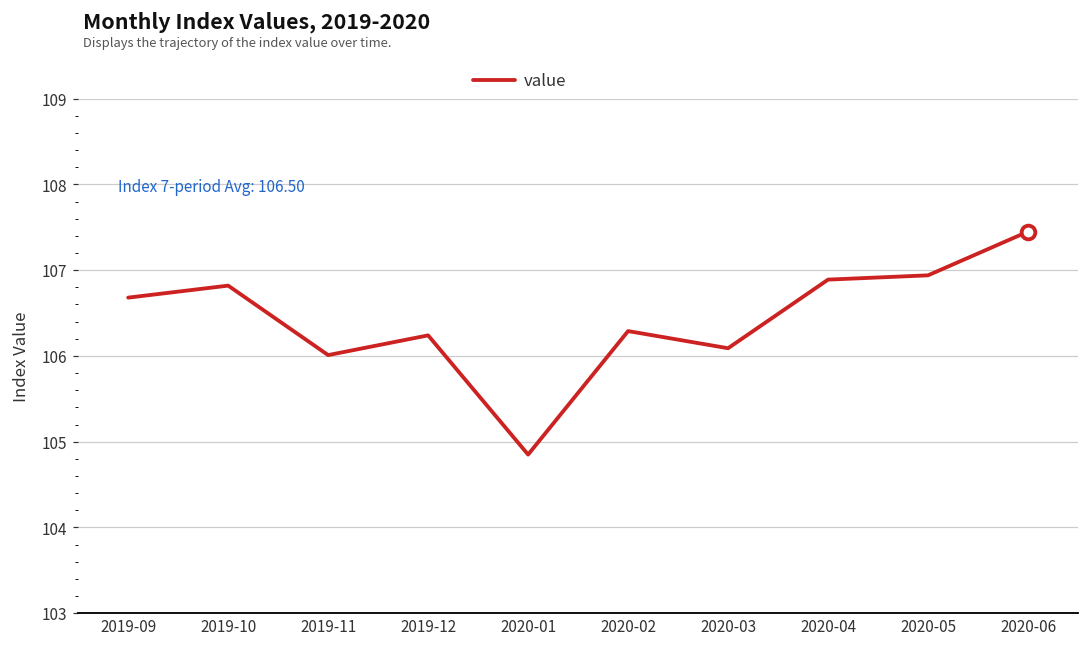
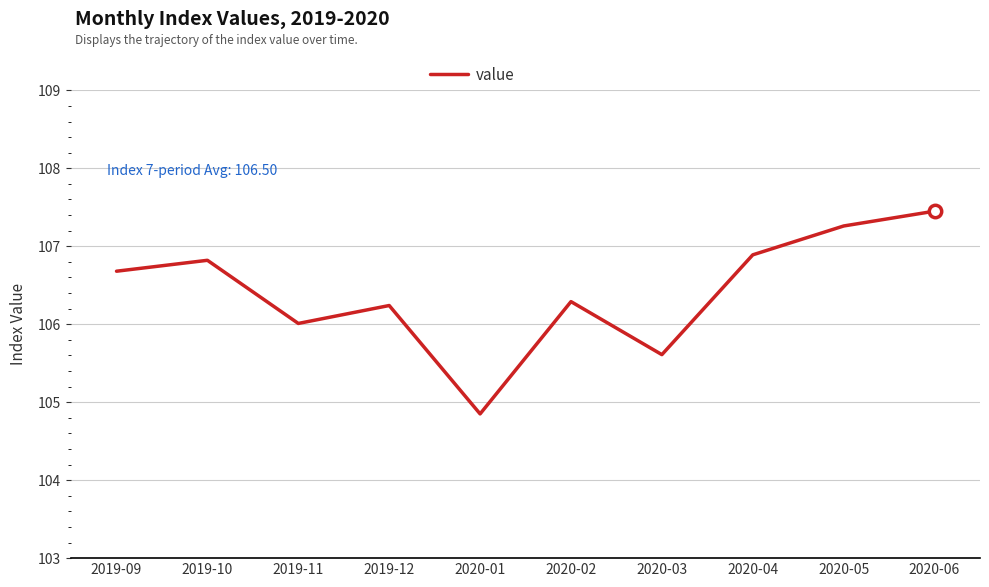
value, 2020-03: 106.1 -> 105.6
value, 2020-05: 106.9 -> 107.3
